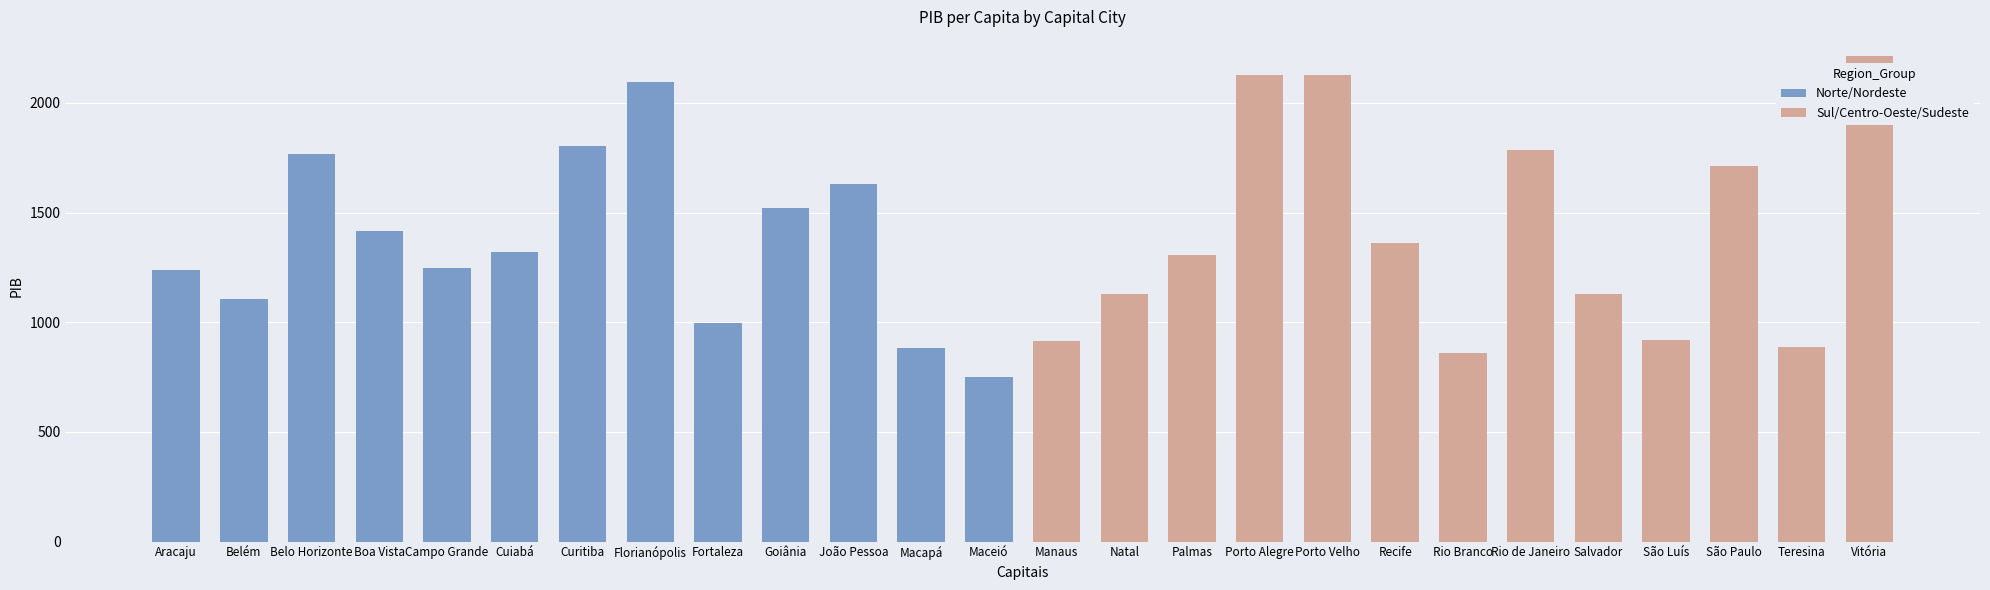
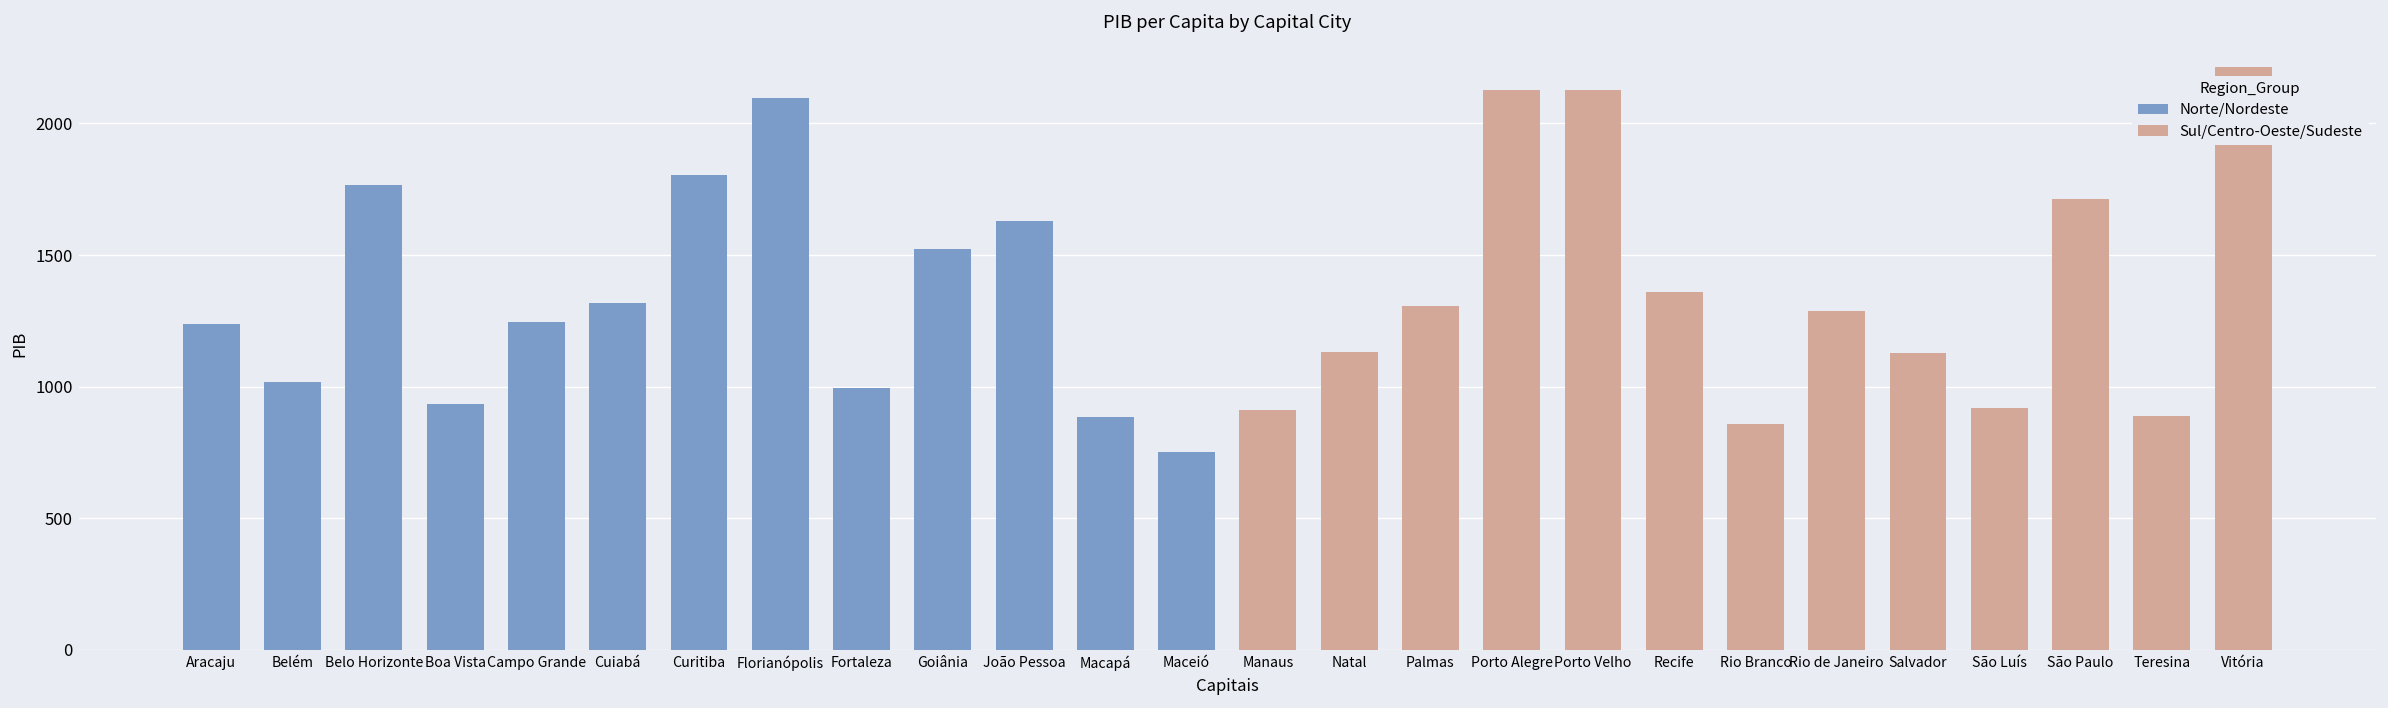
Norte/Nordeste, Belém: 1110 -> 1020
Norte/Nordeste, Boa Vista: 1420 -> 940
Sul/Centro-Oeste/Sudeste, Rio de Janeiro: 1780 -> 1290
